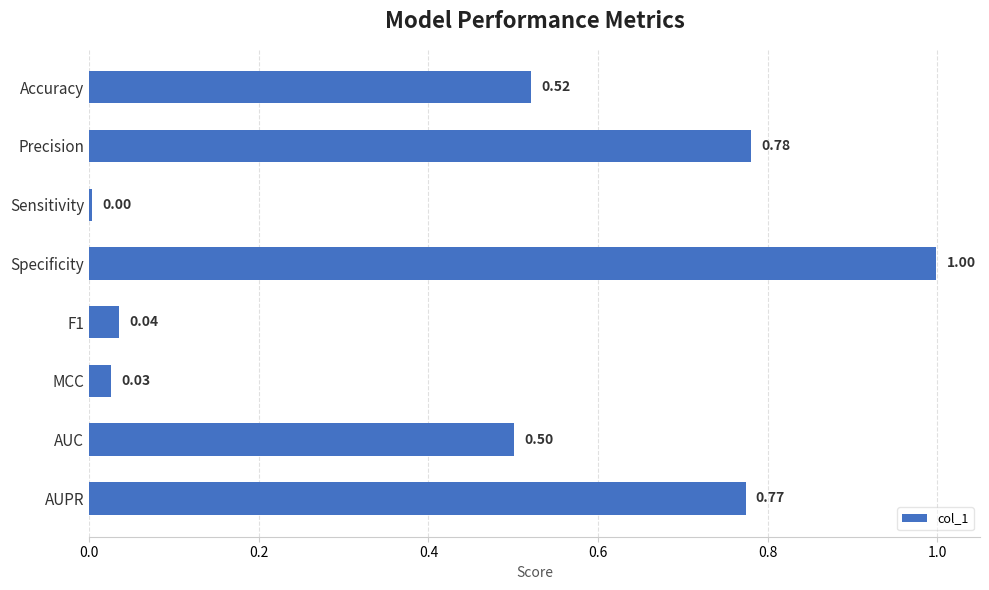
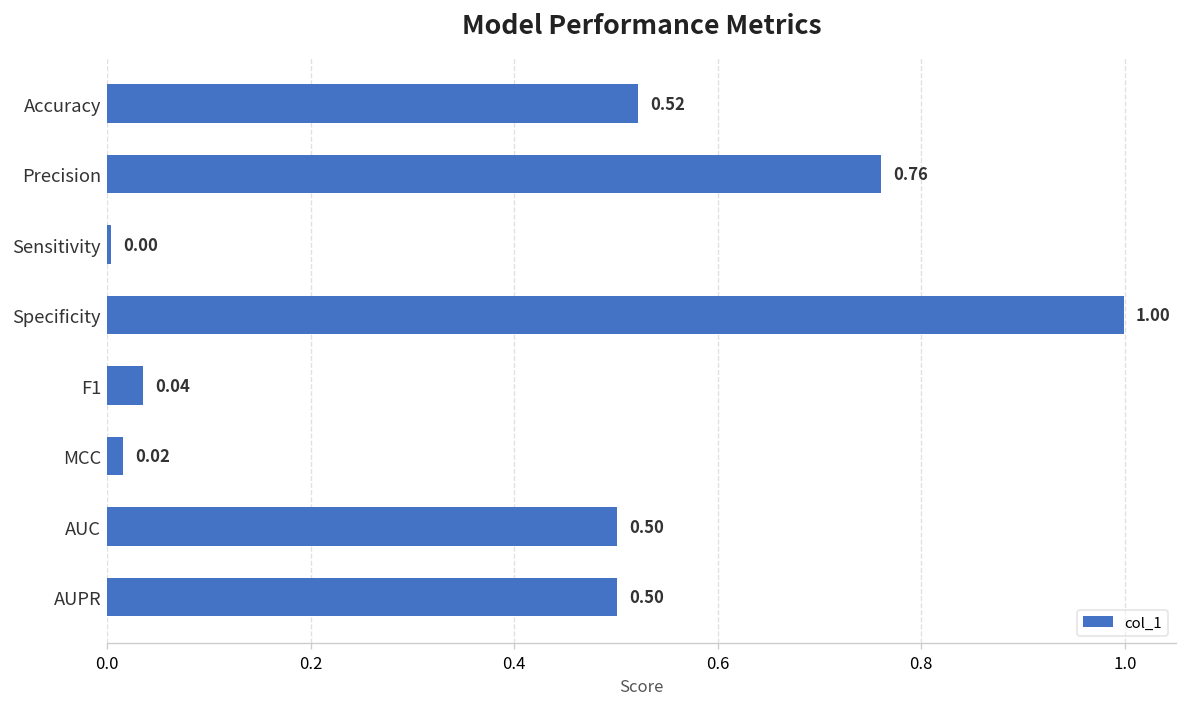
Precision: 0.78 -> 0.76
MCC: 0.03 -> 0.02
AUPR: 0.77 -> 0.50
